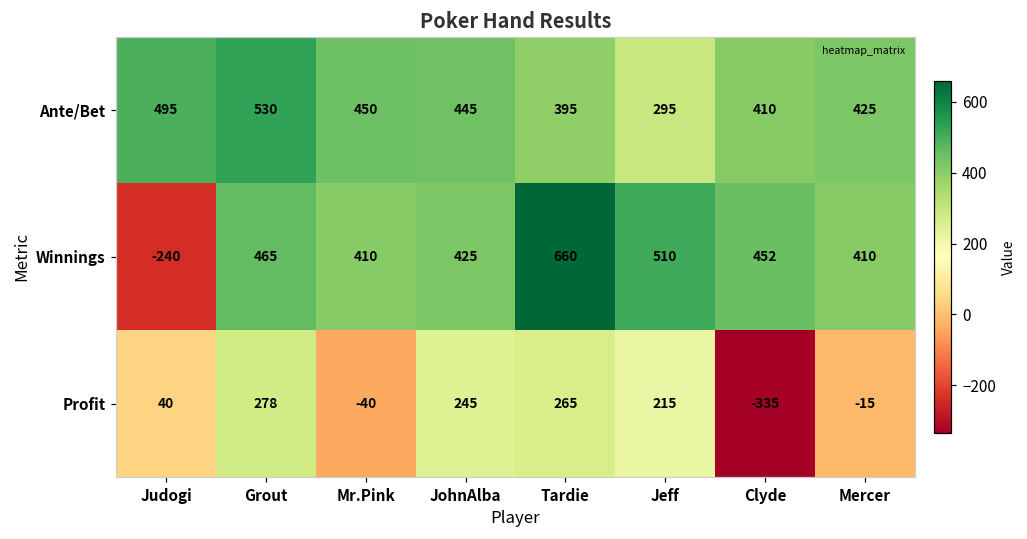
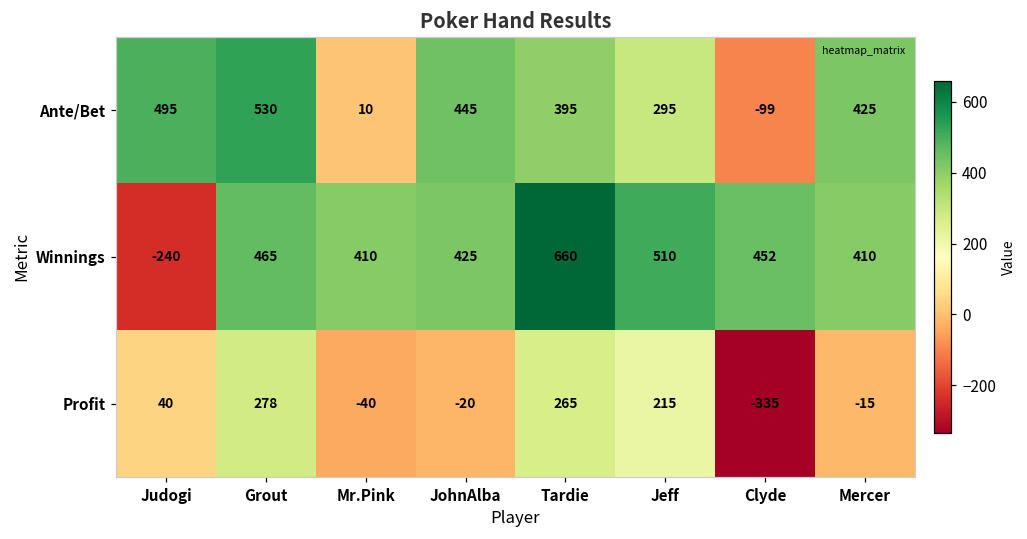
Ante/Bet, Mr.Pink: 450 -> 10
Ante/Bet, Clyde: 410 -> -99
Profit, JohnAlba: 245 -> -20
